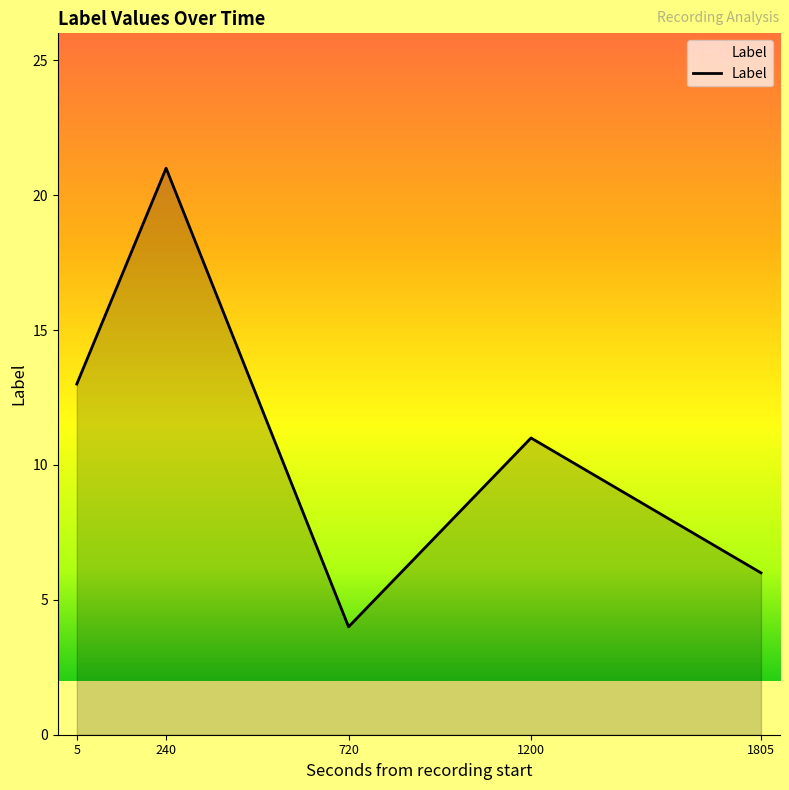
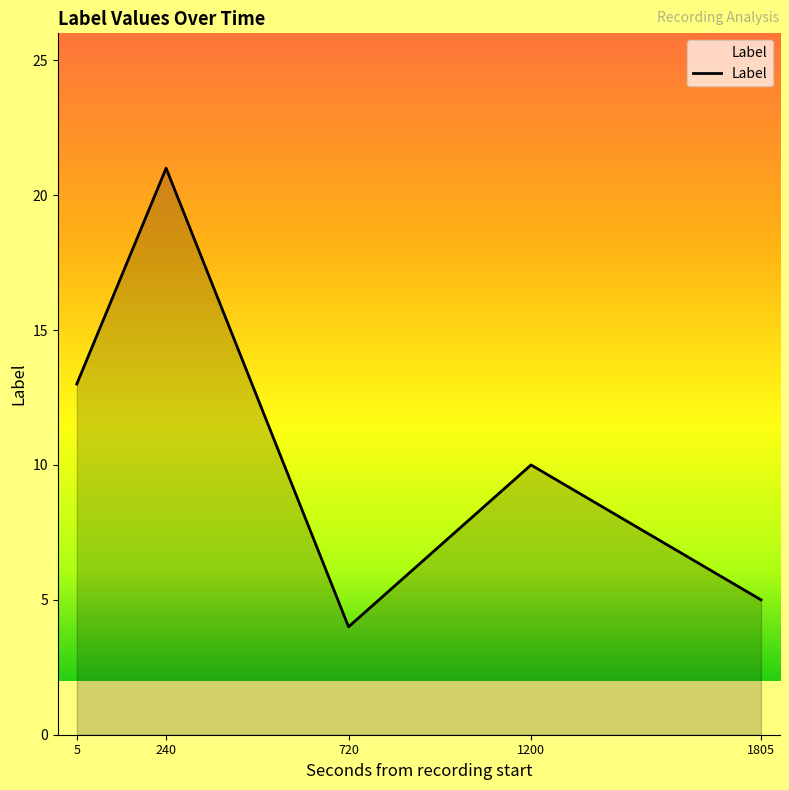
1200: 11 -> 10
1805: 6 -> 5
